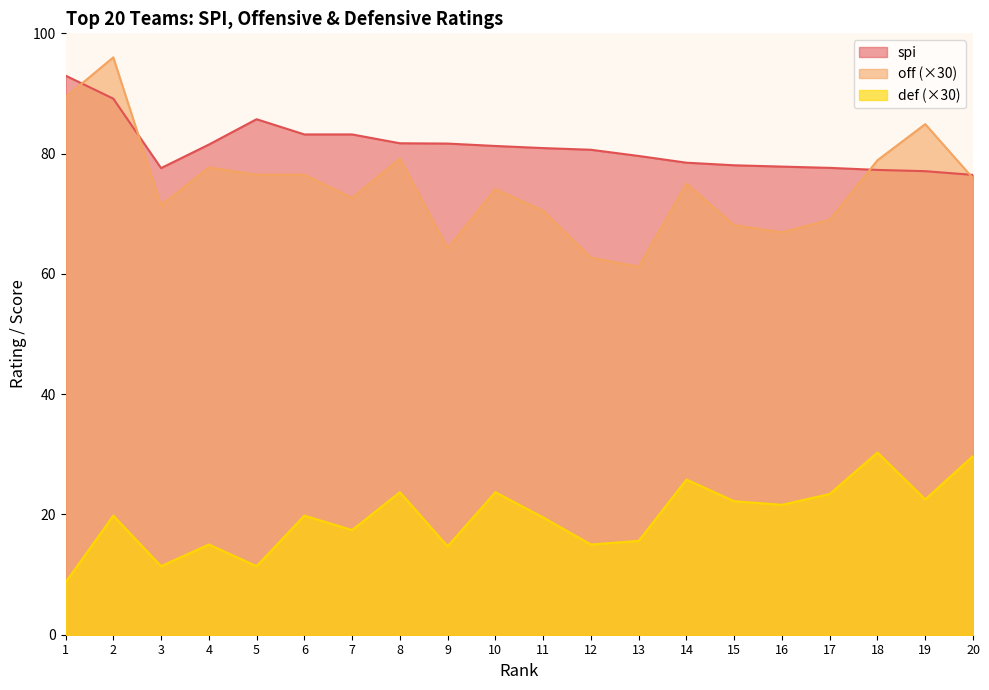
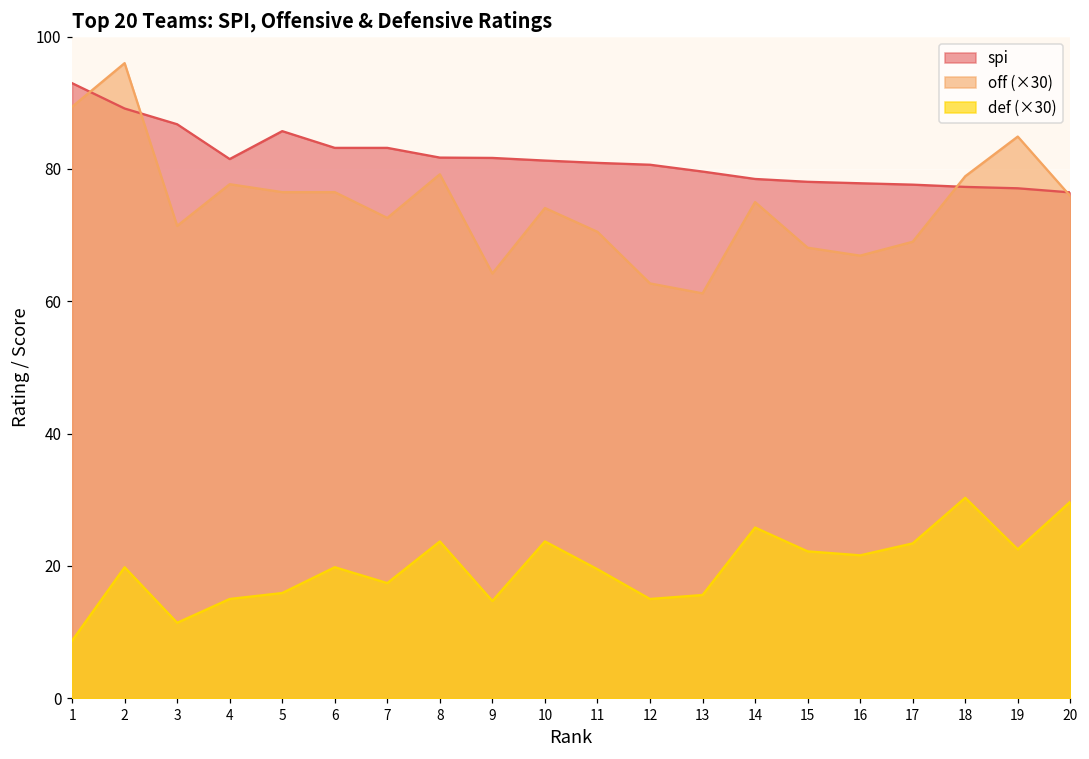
spi, 3: 78 -> 87
def (×30), 5: 11 -> 16
